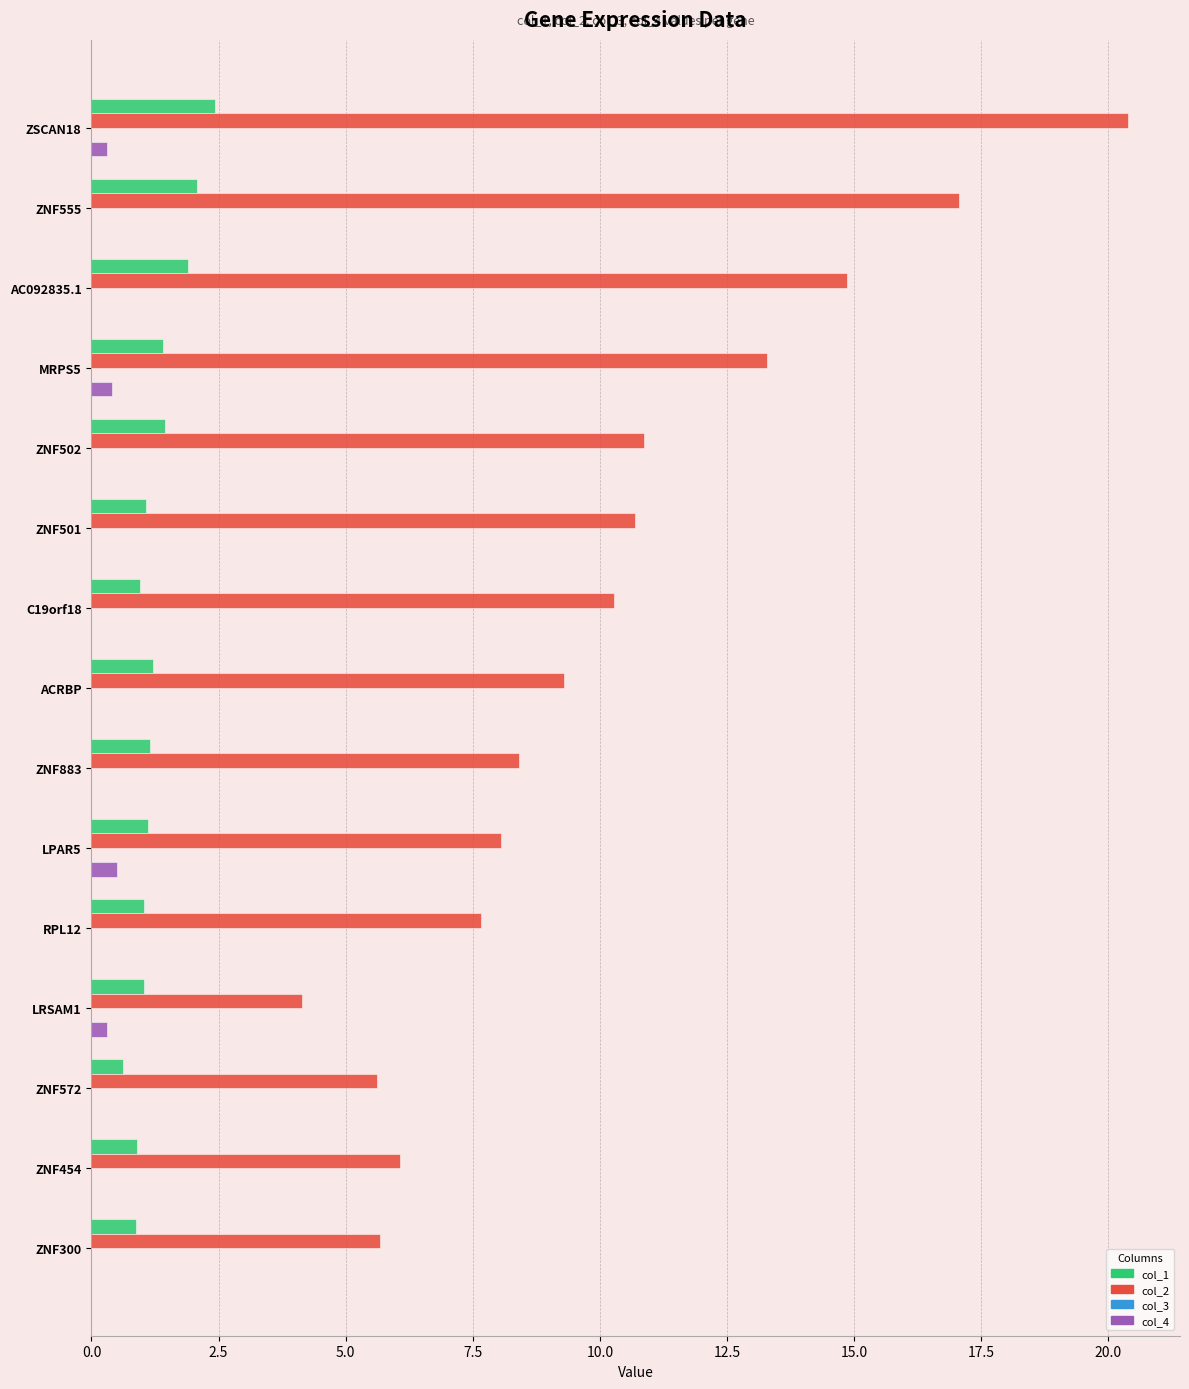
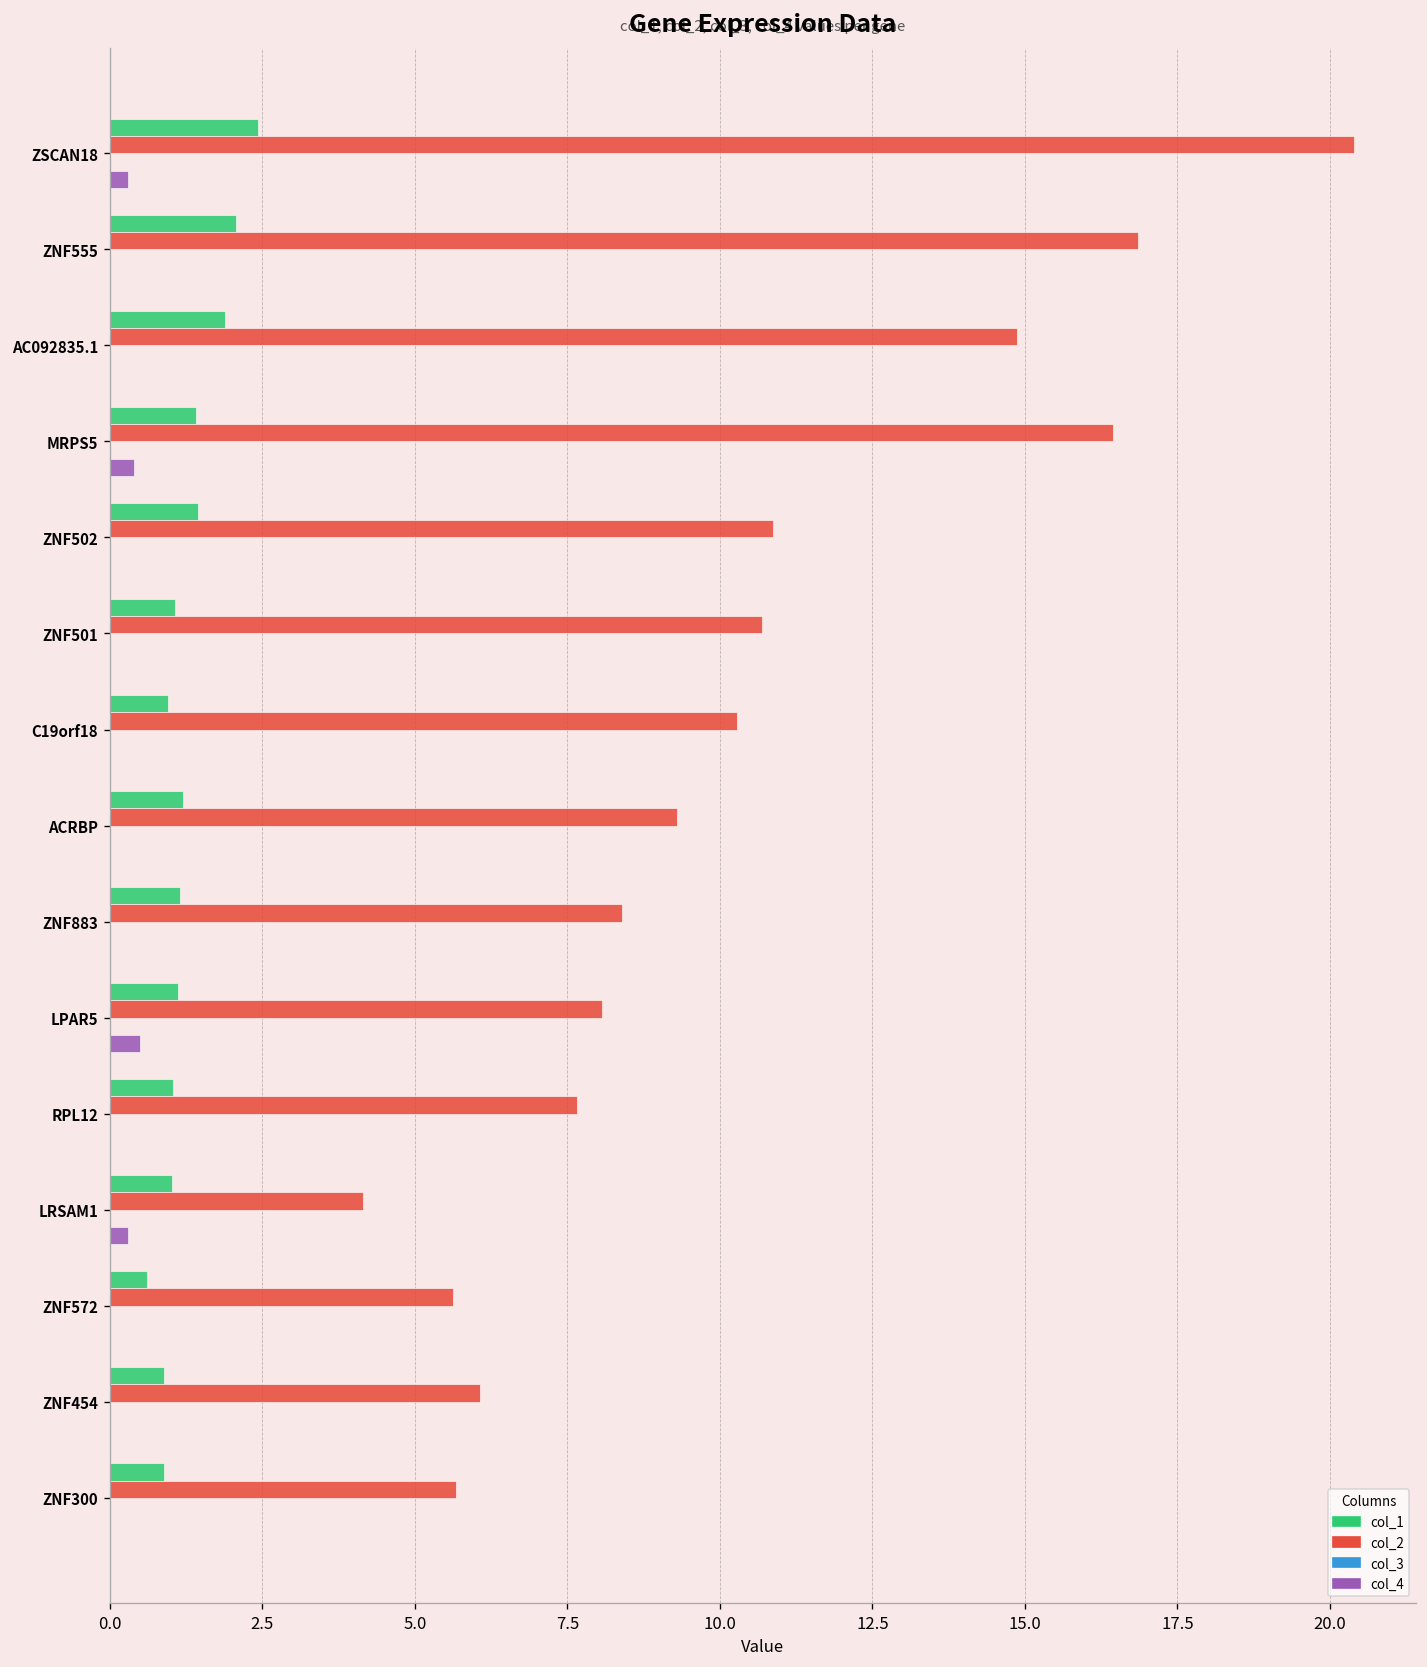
col_2, ZNF555: 17.1 -> 16.9
col_2, MRPS5: 13.3 -> 16.4
